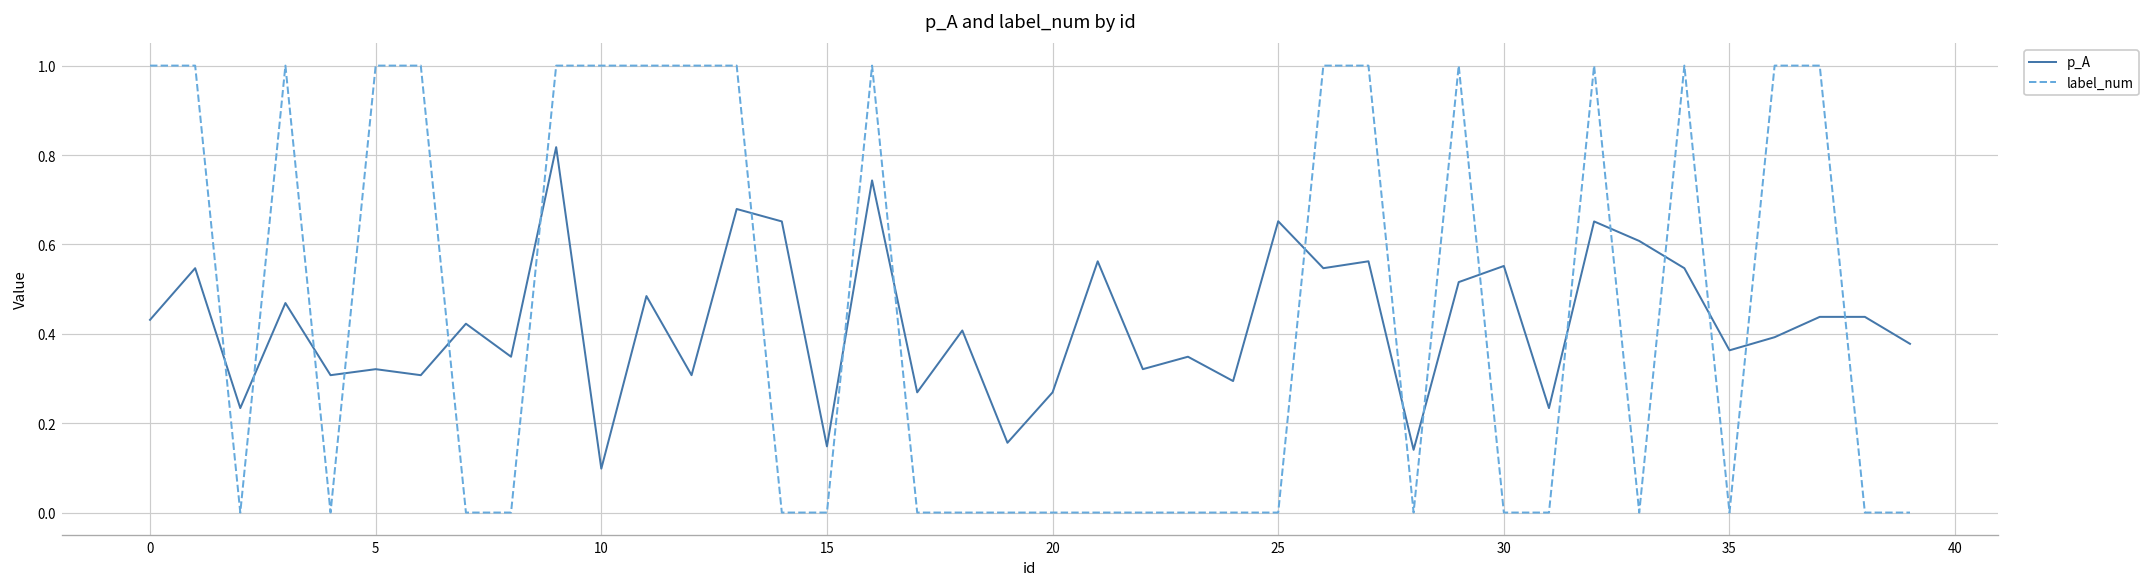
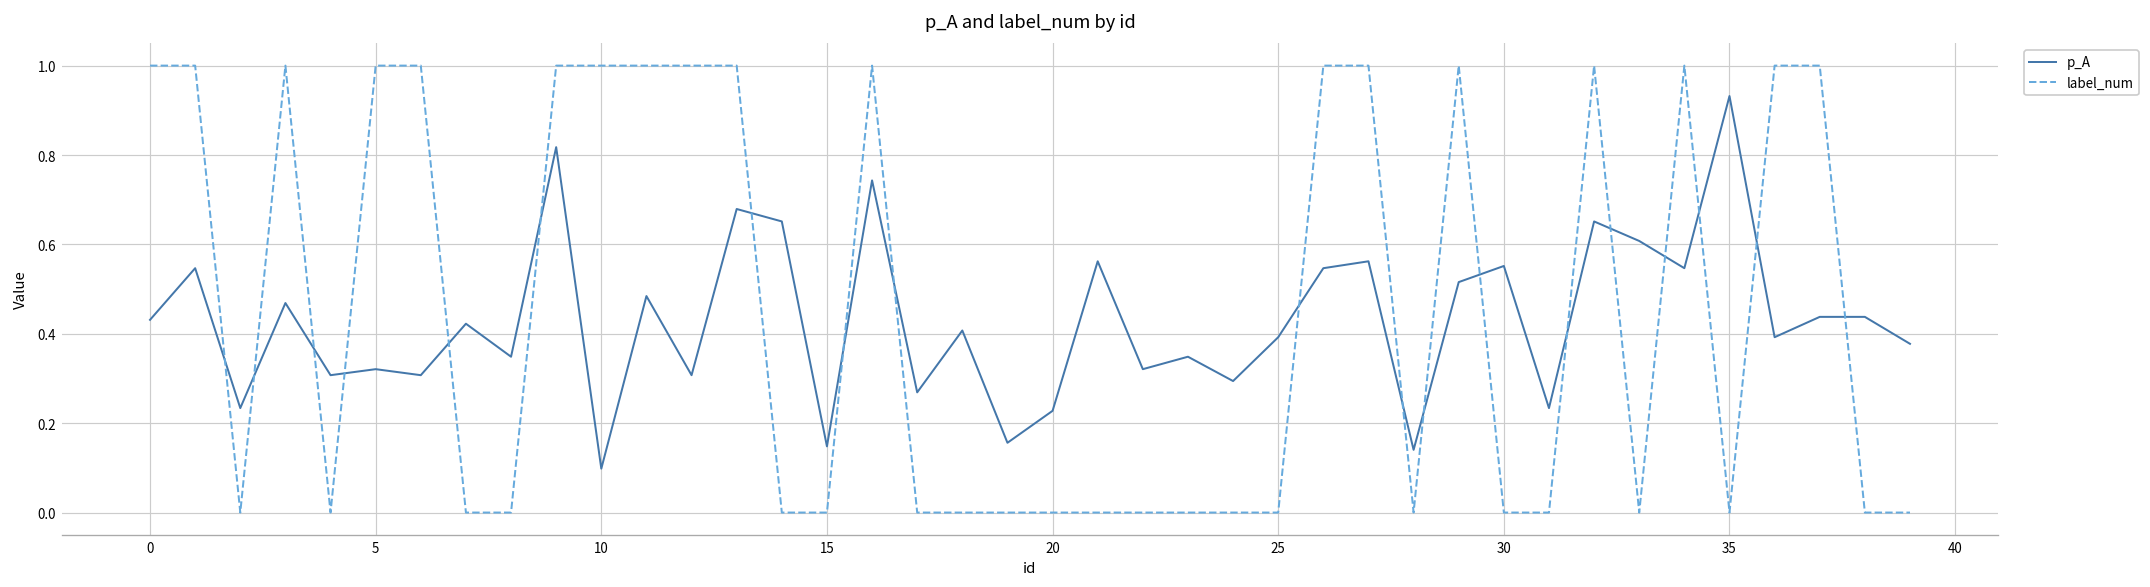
p_A, 20: 0.27 -> 0.23
p_A, 25: 0.65 -> 0.39
p_A, 35: 0.36 -> 0.93
